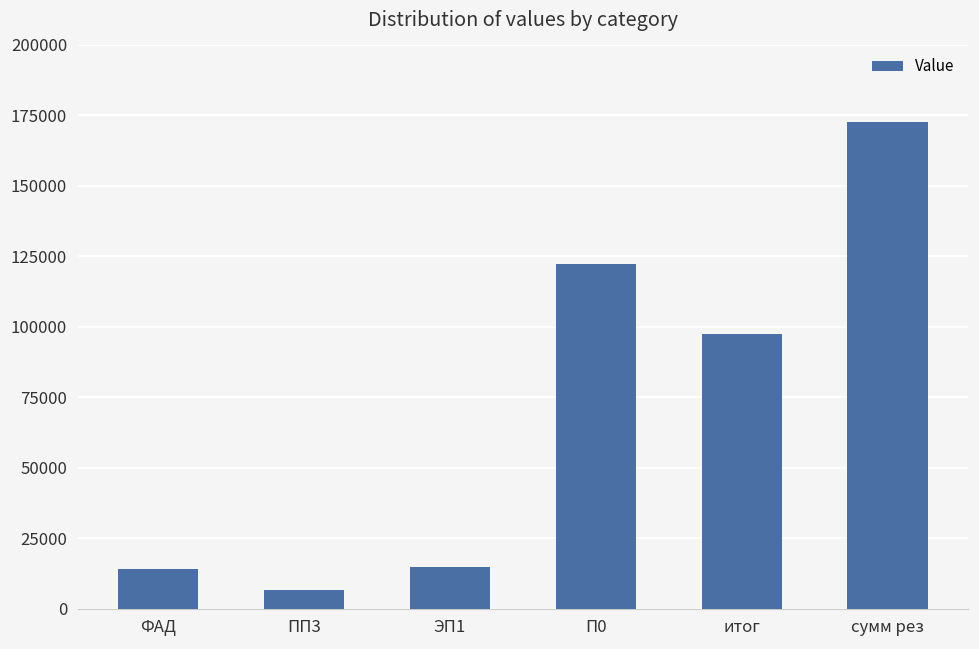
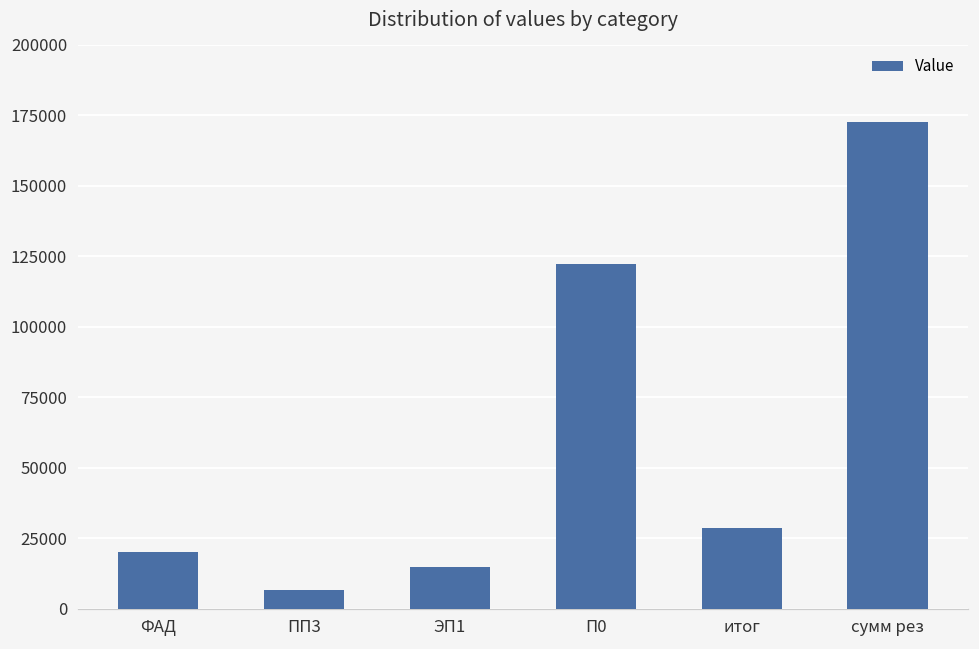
ФАД: 14000 -> 20000
итог: 97000 -> 28000
